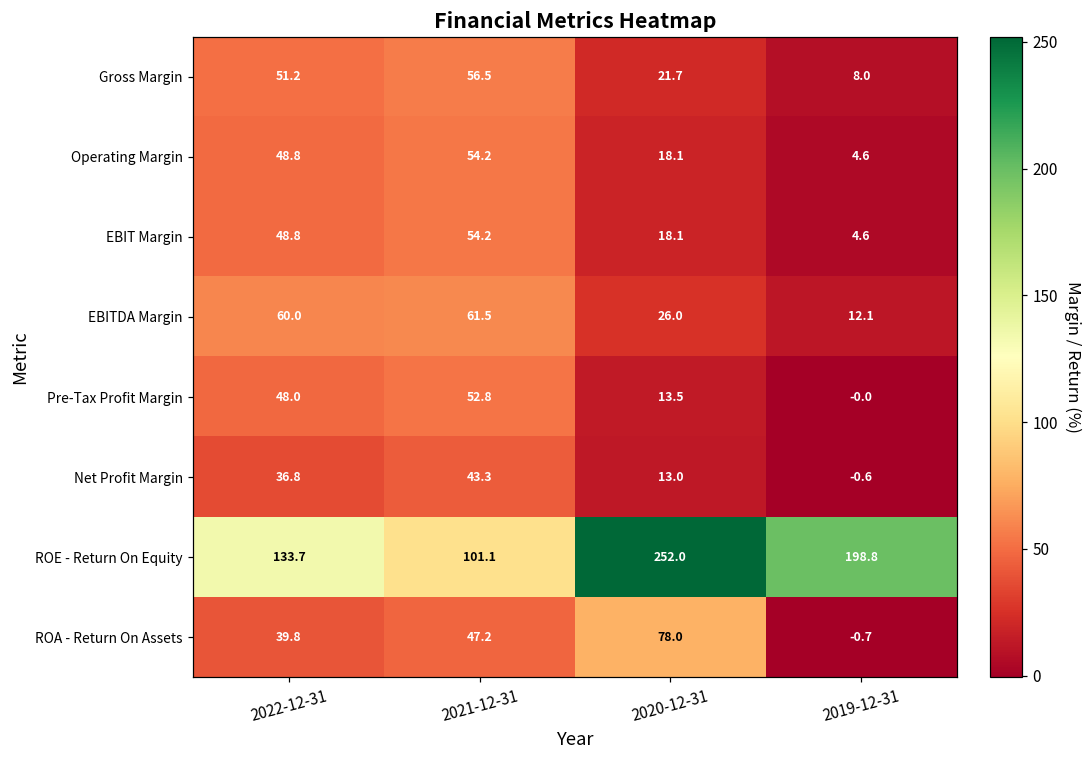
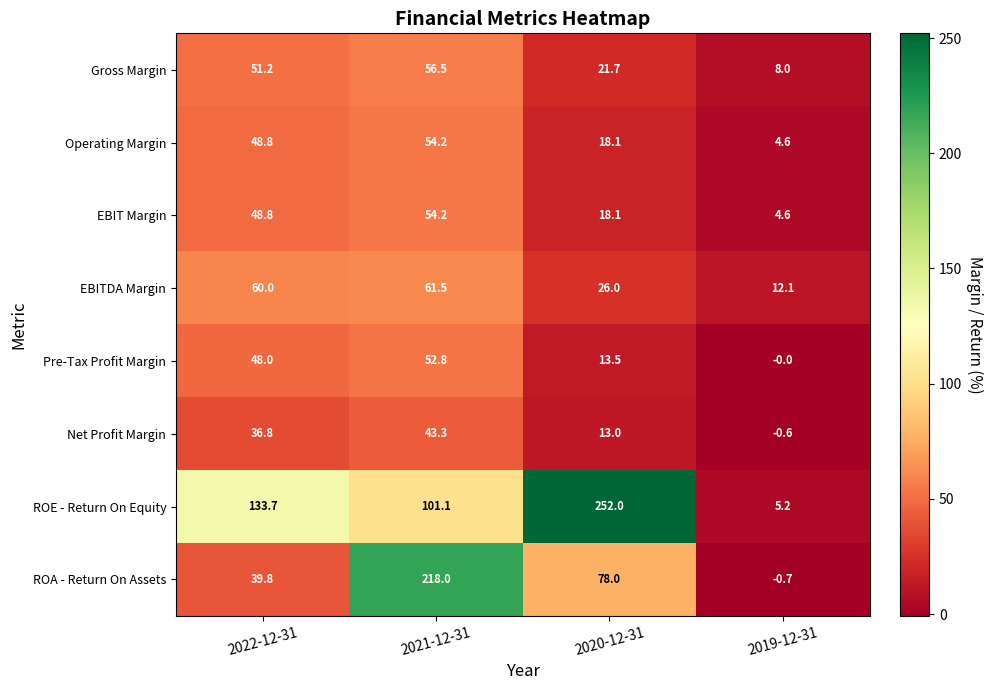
ROE - Return On Equity, 2019-12-31: 198.8 -> 5.2
ROA - Return On Assets, 2021-12-31: 47.2 -> 218.0
